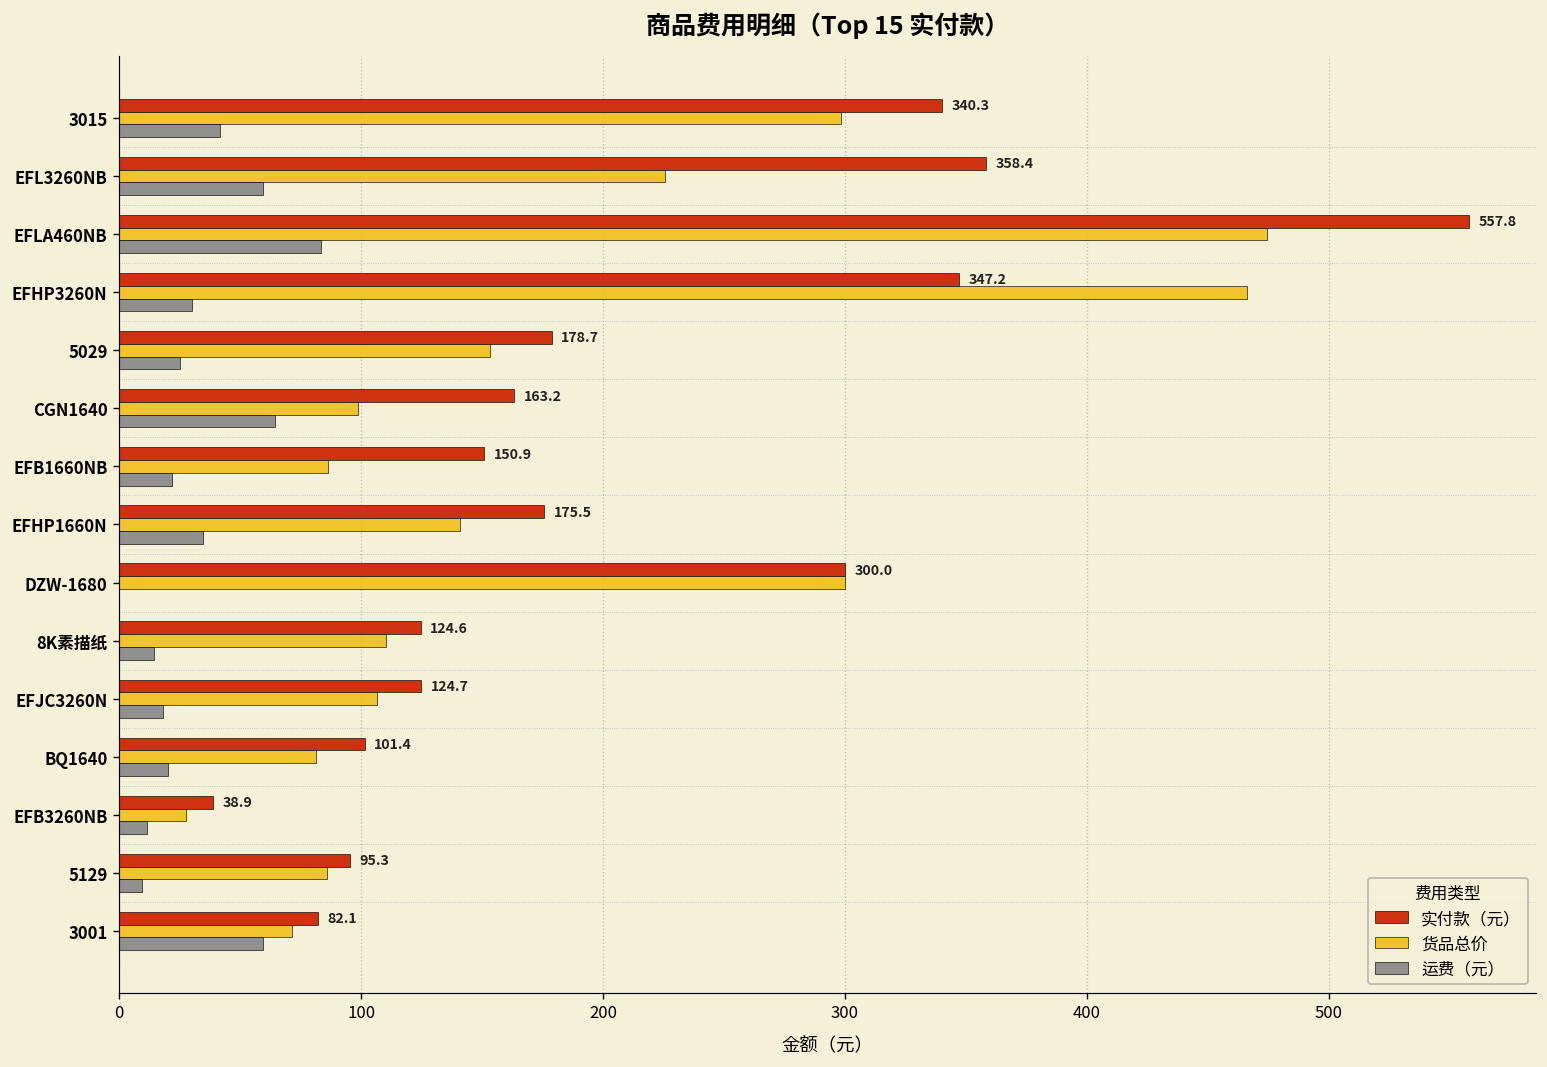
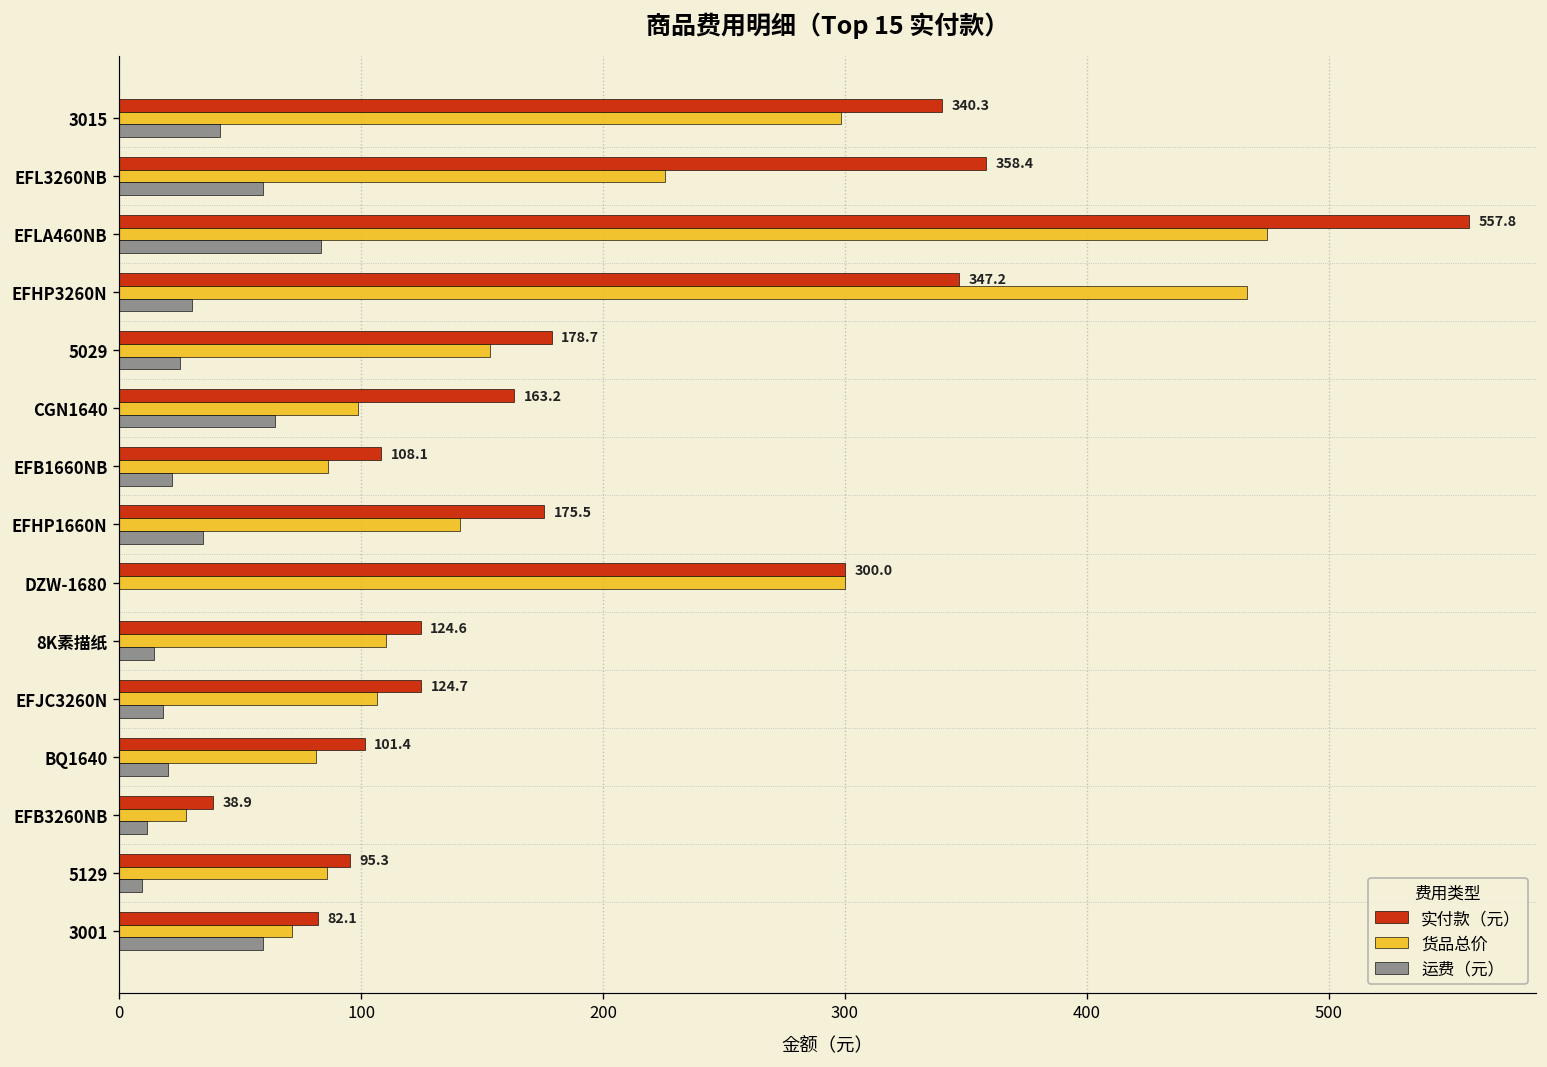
实付款（元）, EFB1660NB: 150.9 -> 108.1
